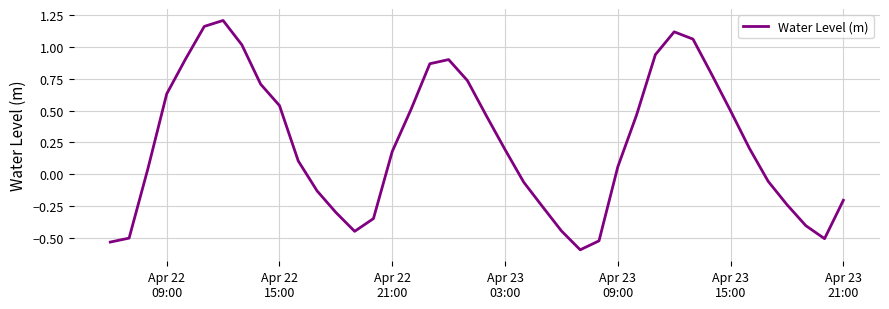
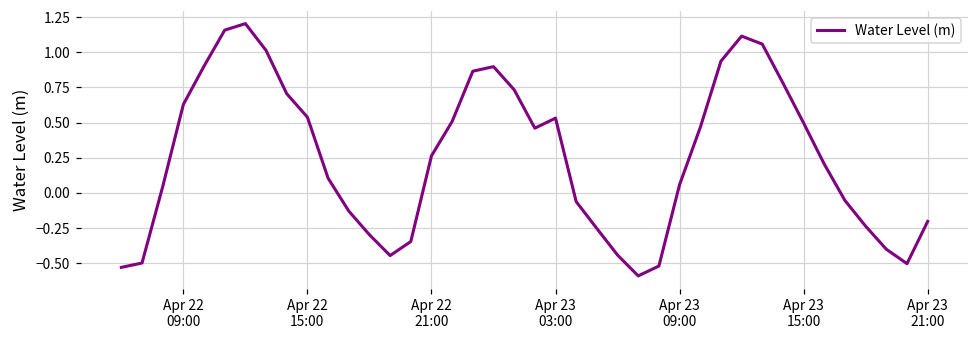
Apr 22 21:00: 0.18 -> 0.26
Apr 23 03:00: 0.19 -> 0.53
